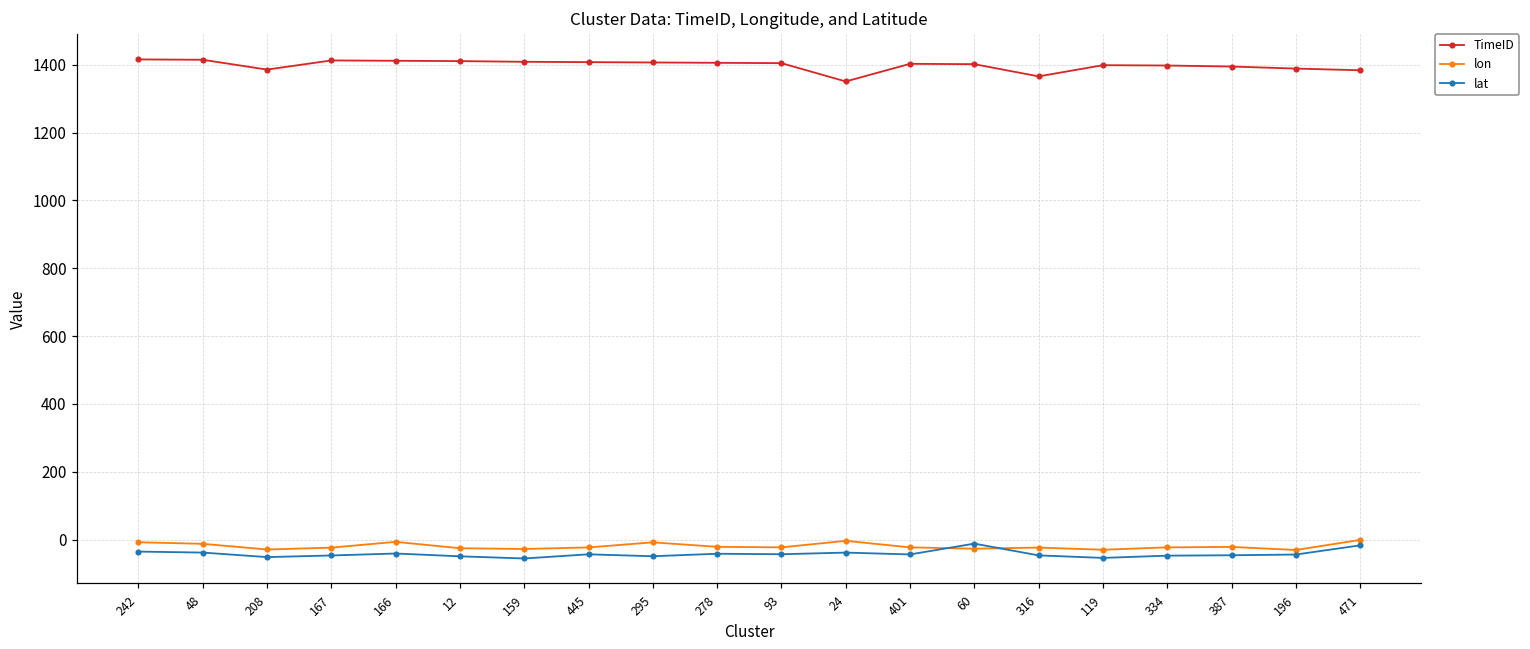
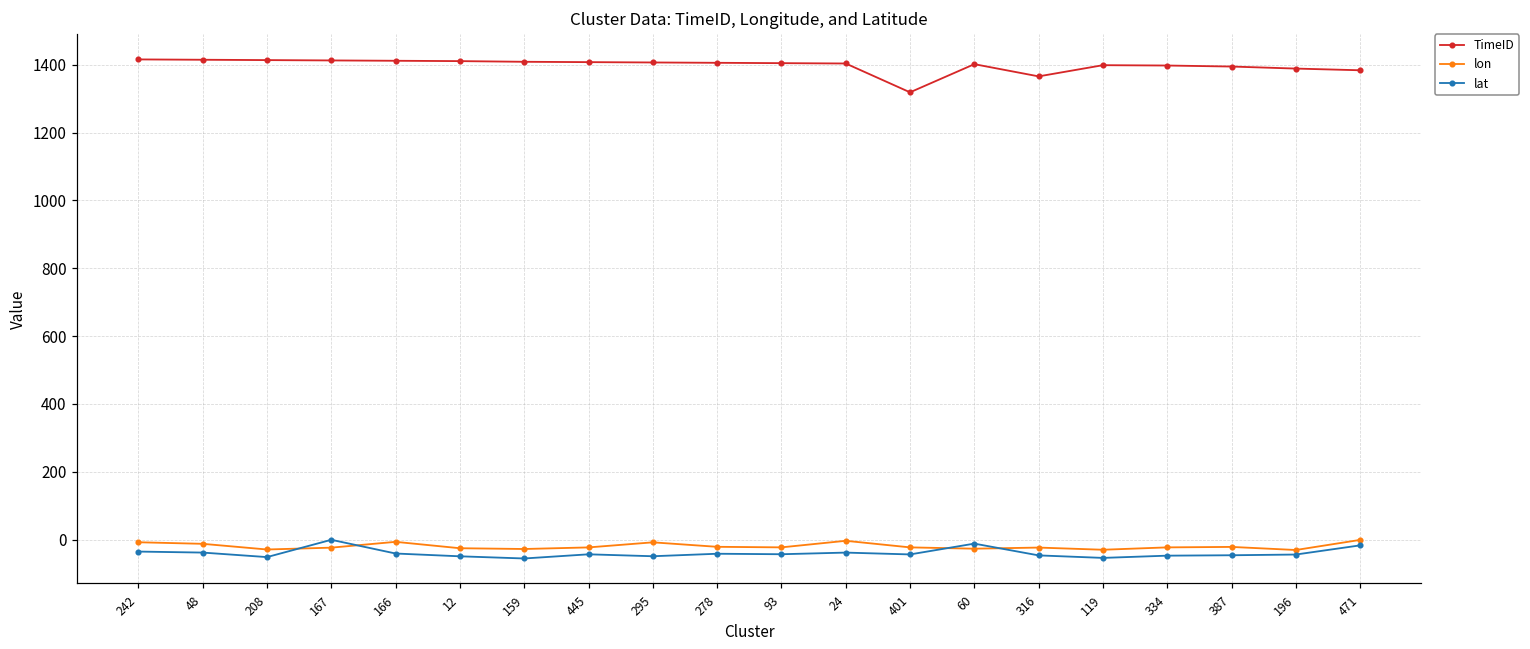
TimeID, 208: 1390 -> 1410
lat, 167: -50 -> 0
TimeID, 24: 1350 -> 1400
TimeID, 401: 1400 -> 1320
